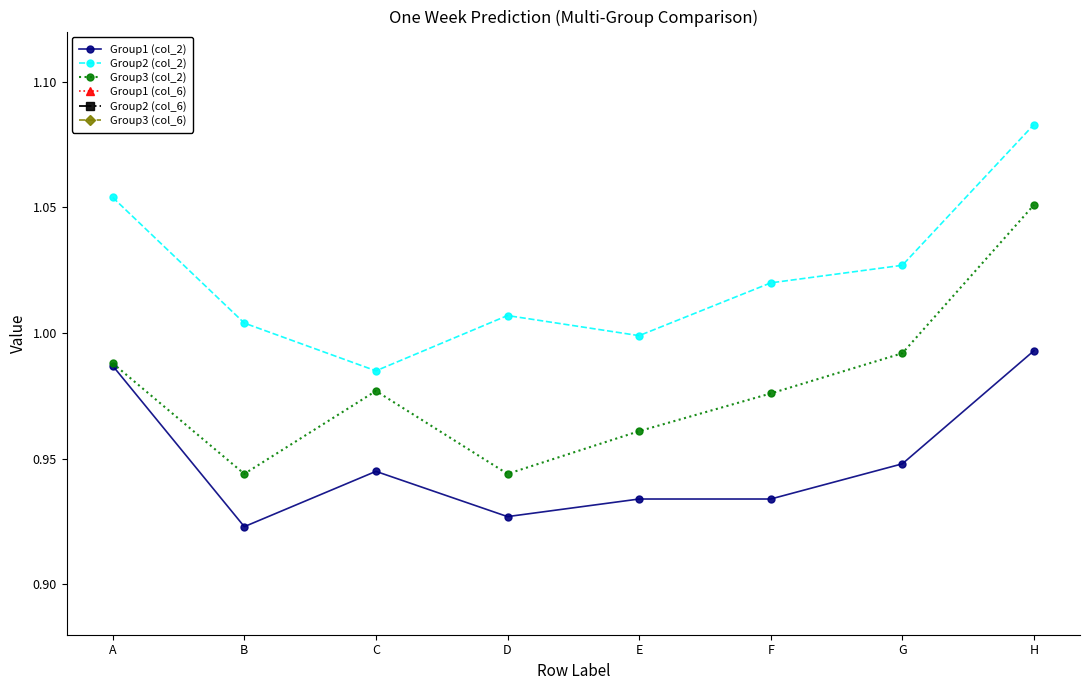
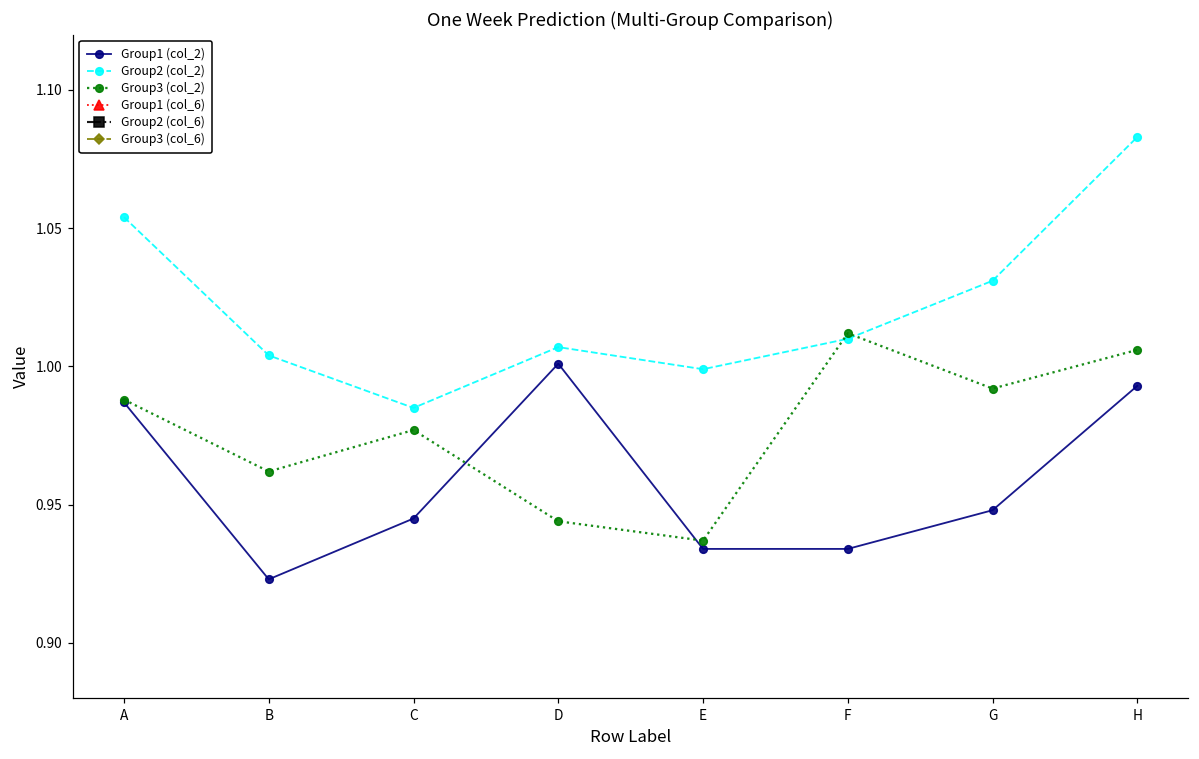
Group3 (col_2), B: 0.944 -> 0.962
Group1 (col_2), D: 0.927 -> 1.001
Group3 (col_2), E: 0.961 -> 0.937
Group2 (col_2), F: 1.02 -> 1.01
Group3 (col_2), F: 0.976 -> 1.012
Group2 (col_2), G: 1.027 -> 1.031
Group3 (col_2), H: 1.051 -> 1.006
